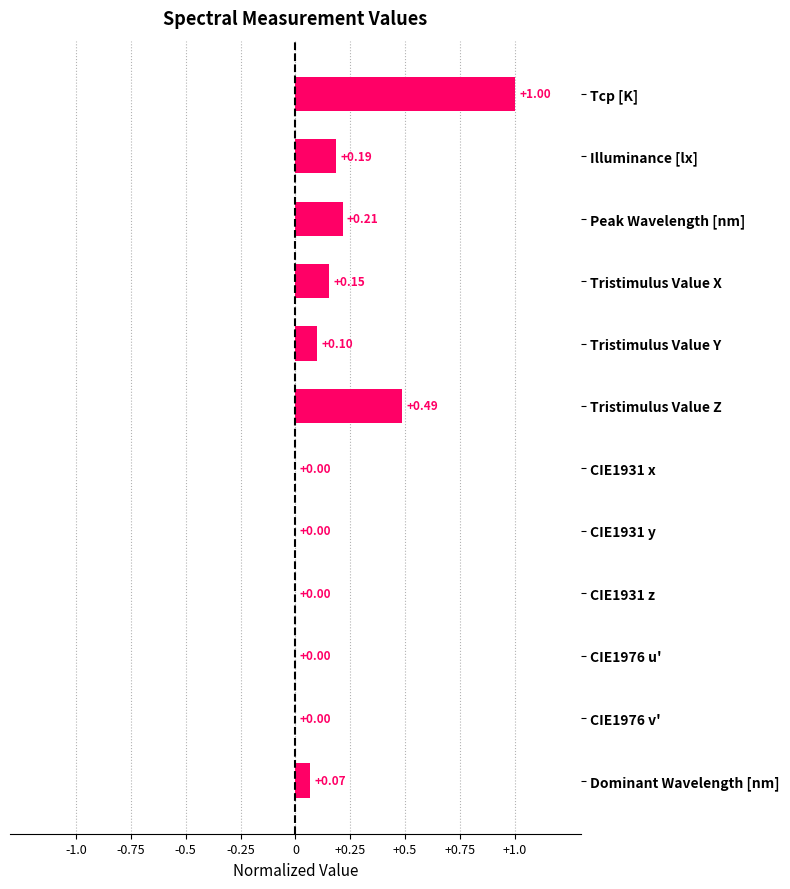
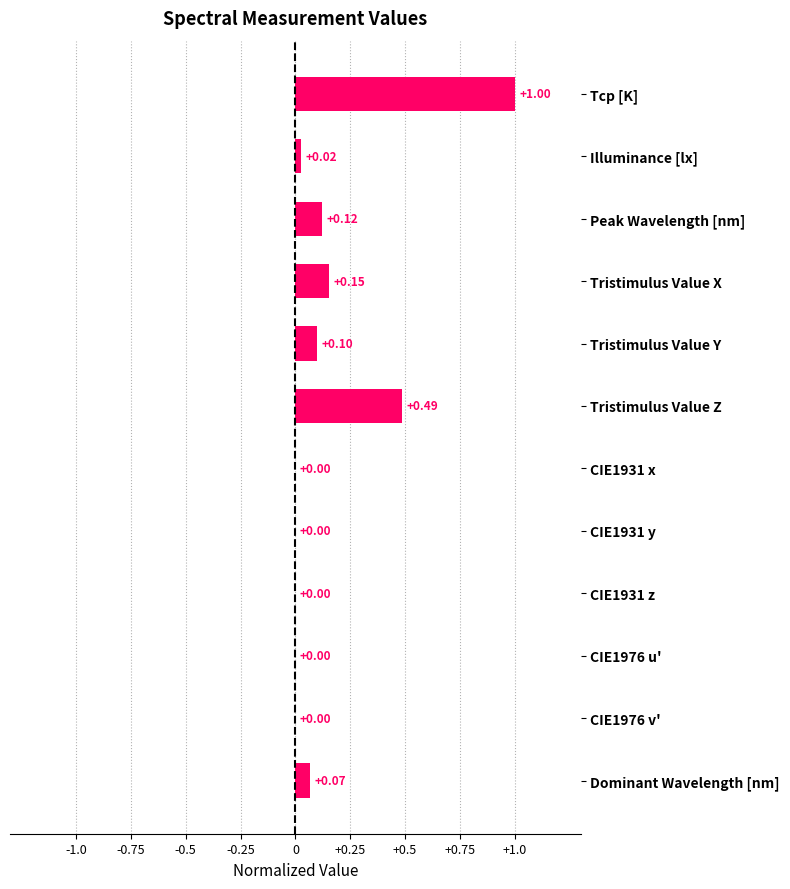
Illuminance [lx]: +0.19 -> +0.02
Peak Wavelength [nm]: +0.21 -> +0.12
